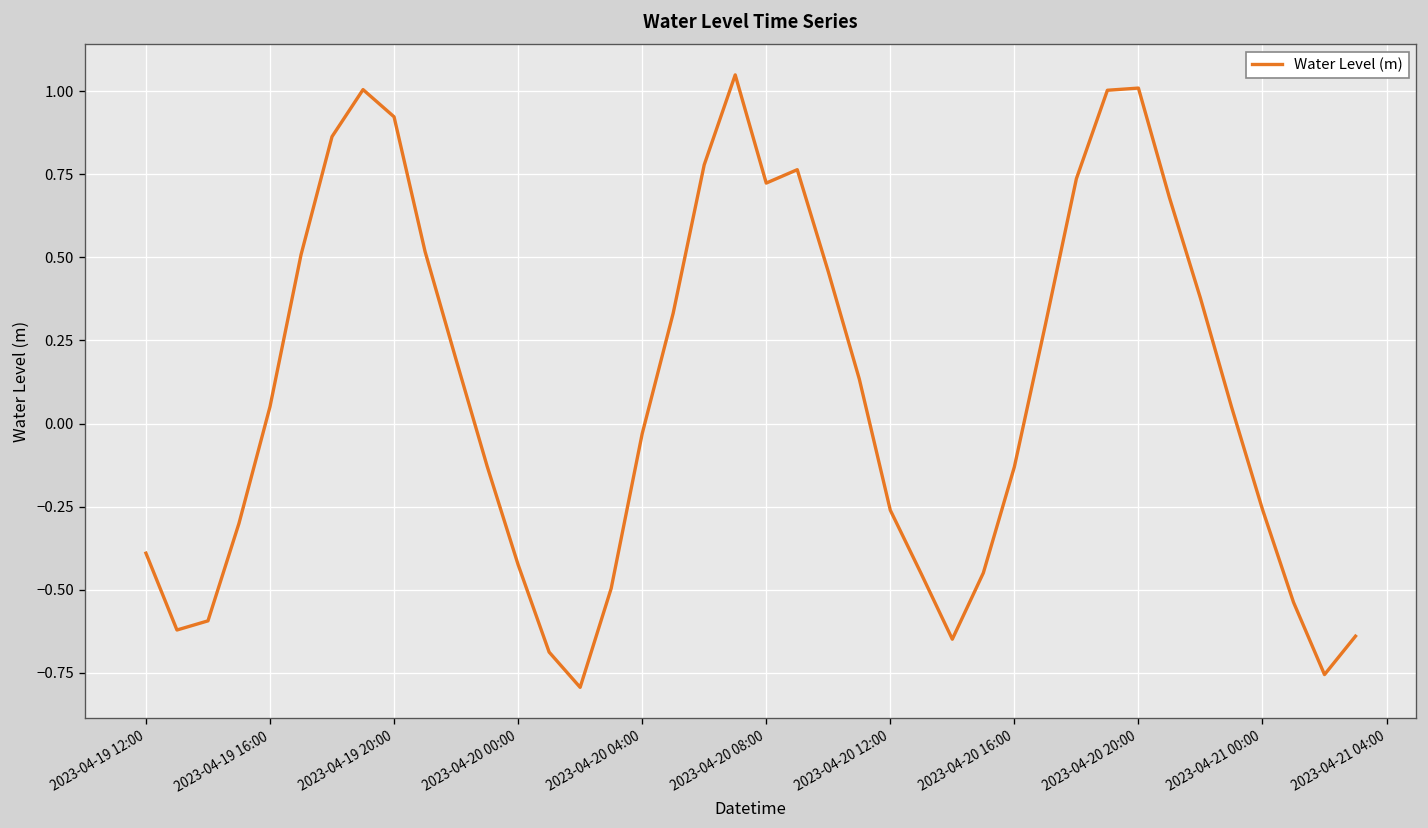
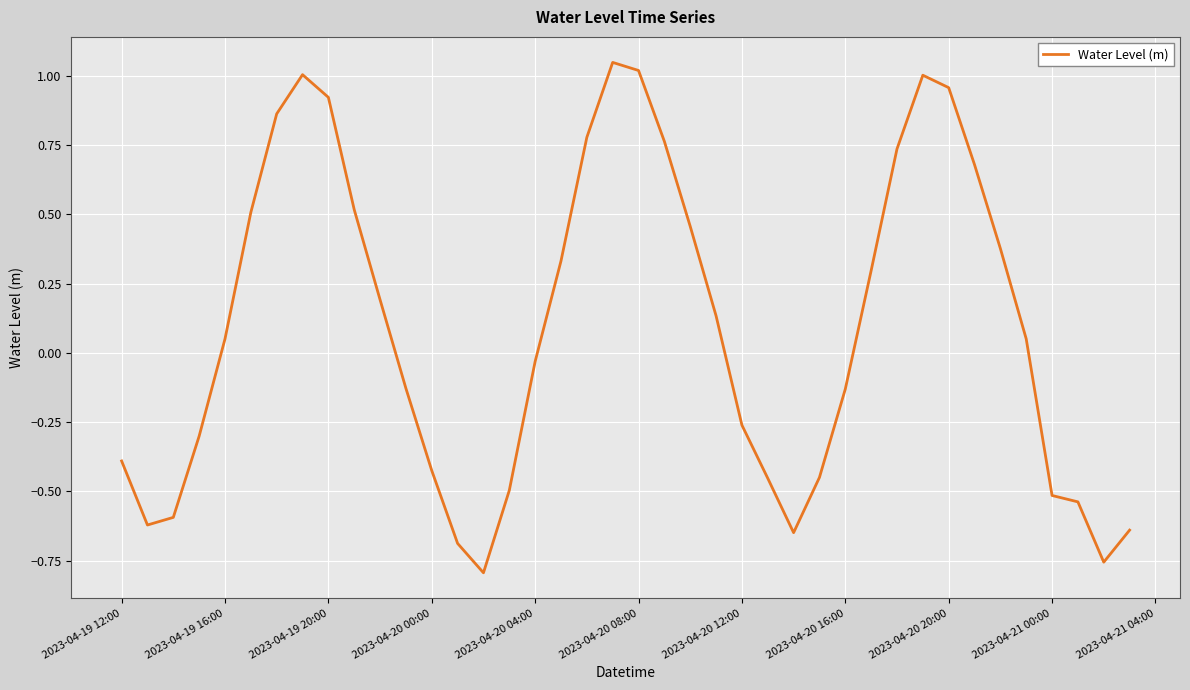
2023-04-20 08:00: 0.72 -> 1.02
2023-04-20 20:00: 1.01 -> 0.96
2023-04-21 00:00: -0.26 -> -0.51
